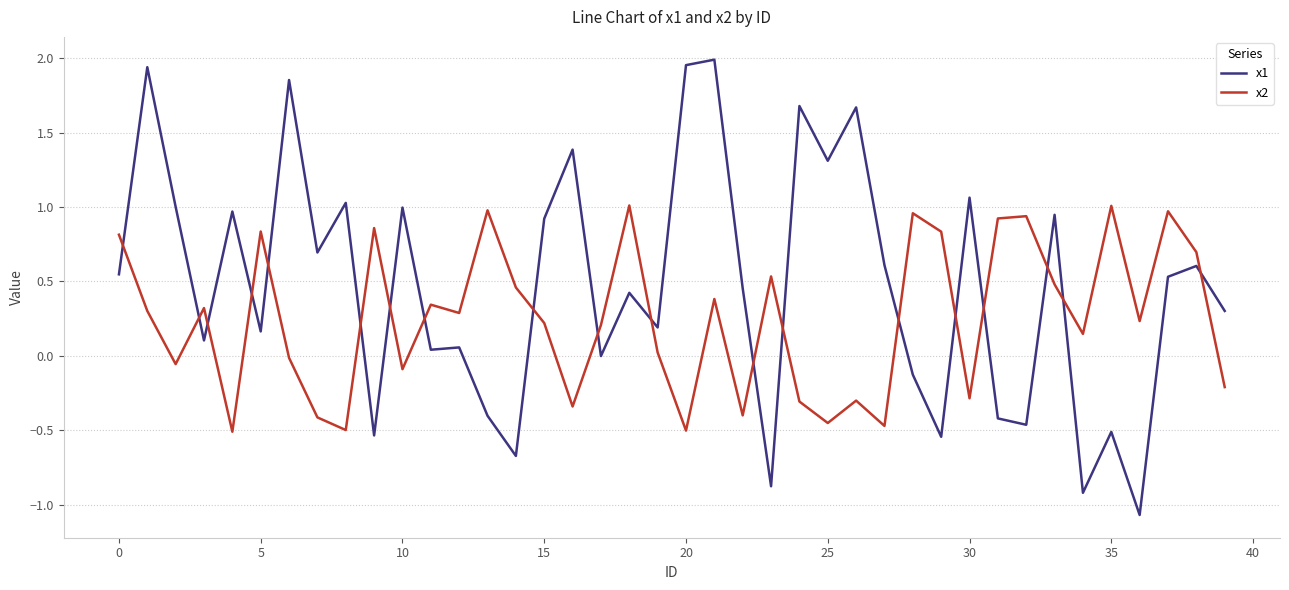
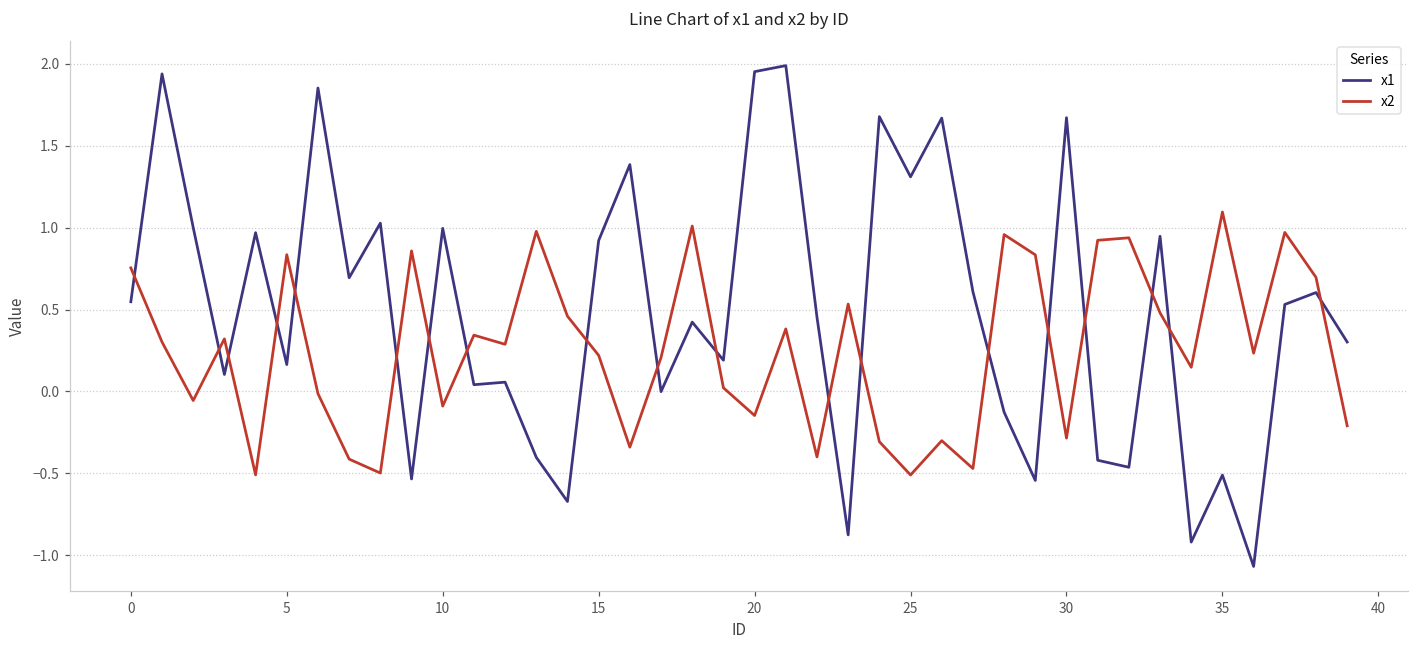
x2, 0: 0.81 -> 0.75
x2, 20: -0.50 -> -0.15
x2, 25: -0.45 -> -0.51
x1, 30: 1.06 -> 1.67
x2, 35: 1.01 -> 1.10
